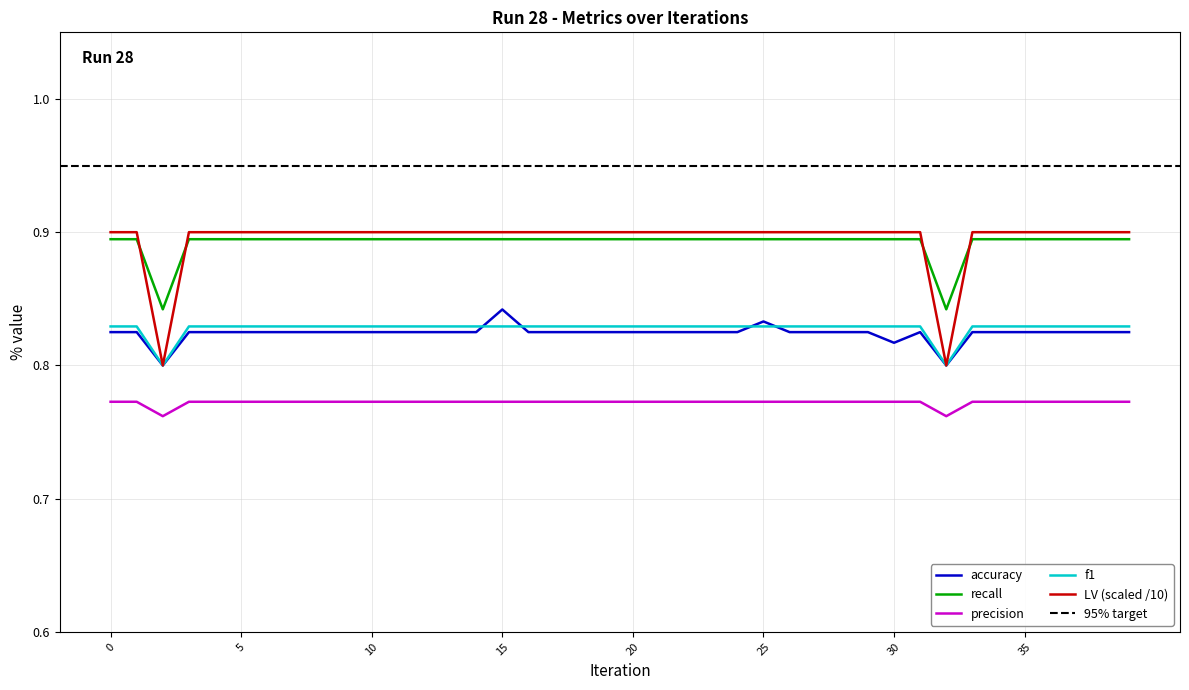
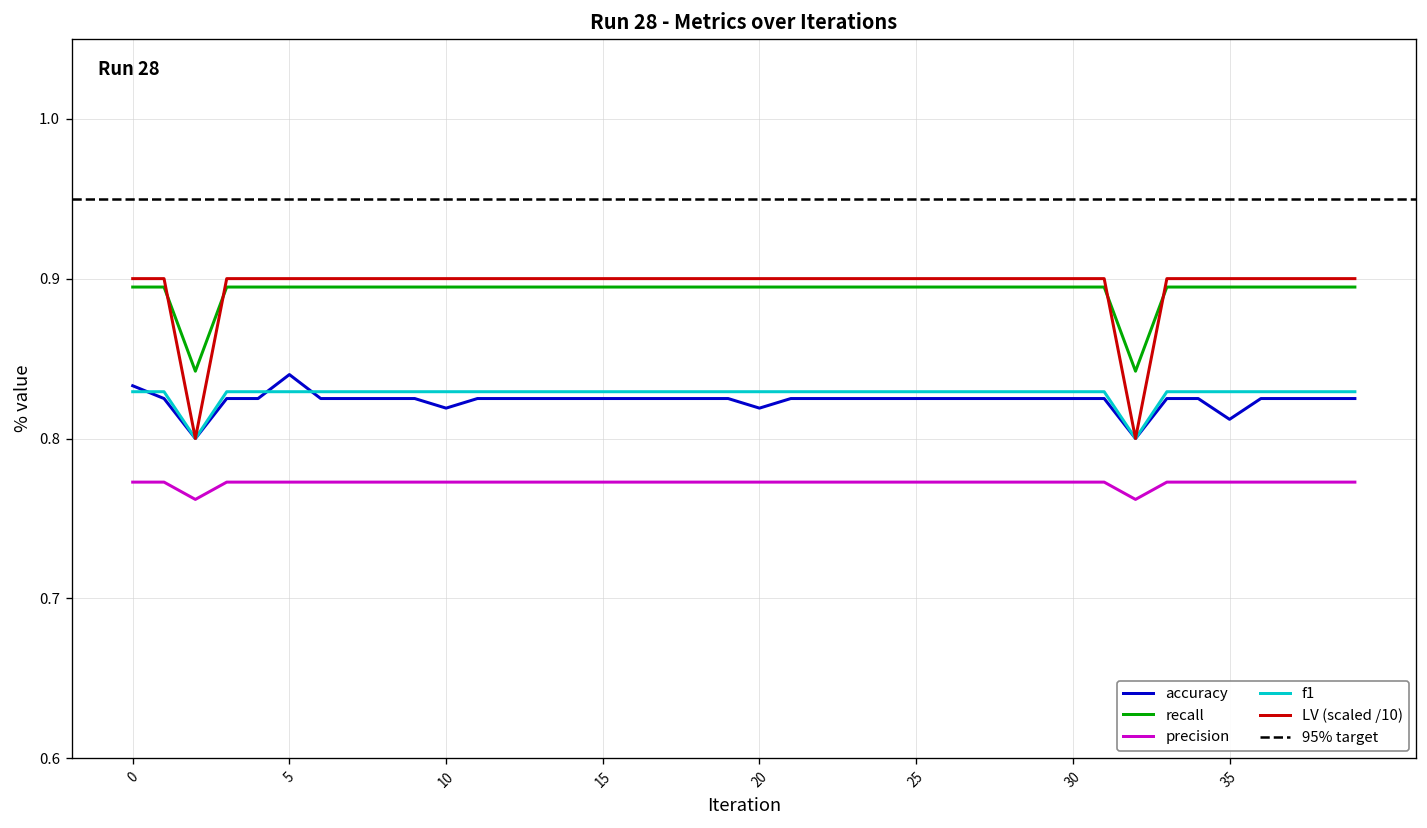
accuracy, 0: 0.825 -> 0.833
accuracy, 5: 0.825 -> 0.840
accuracy, 10: 0.825 -> 0.819
accuracy, 15: 0.842 -> 0.825
accuracy, 20: 0.825 -> 0.819
accuracy, 25: 0.833 -> 0.825
accuracy, 30: 0.817 -> 0.825
accuracy, 35: 0.825 -> 0.812
